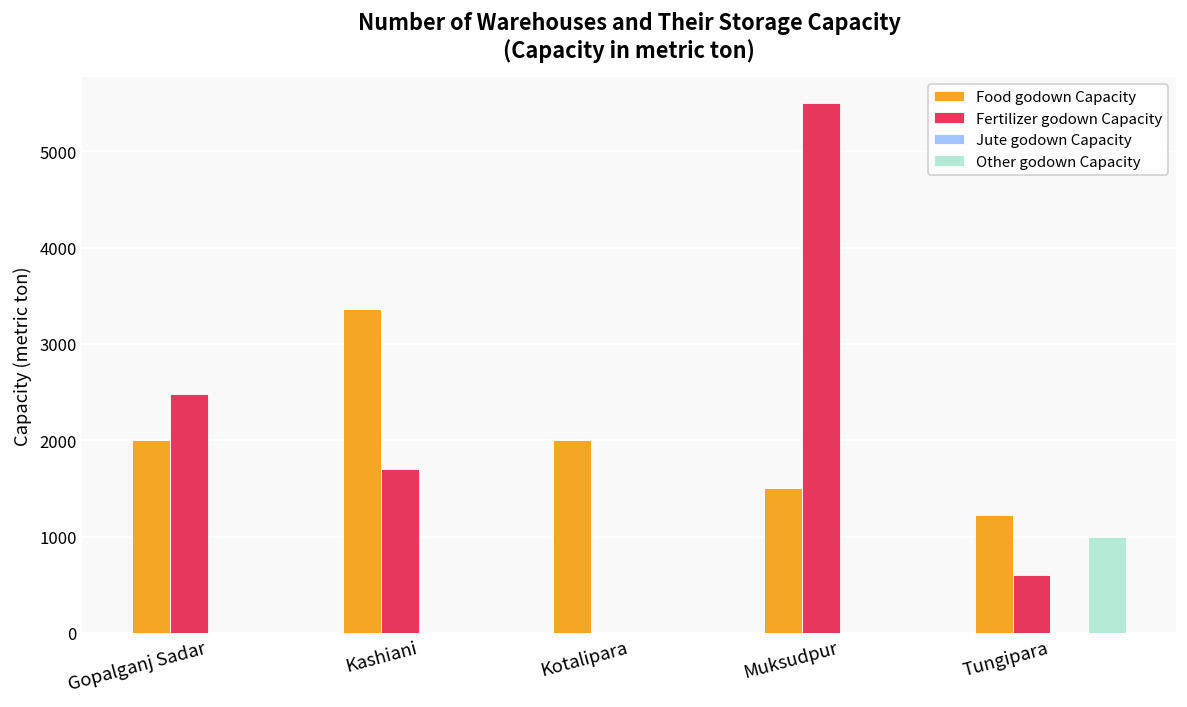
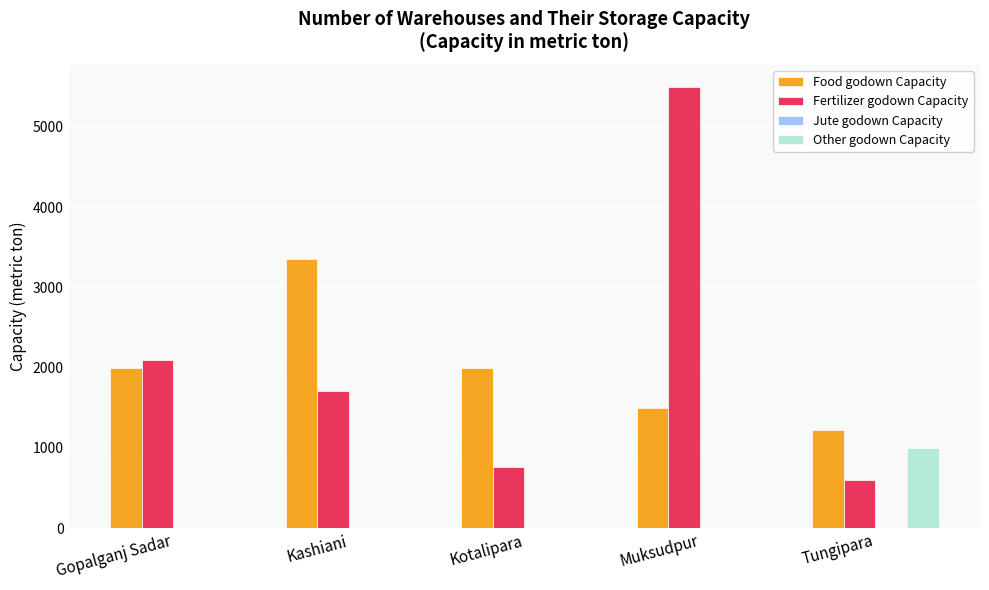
Fertilizer godown Capacity, Gopalganj Sadar: 2500 -> 2100
Fertilizer godown Capacity, Kotalipara: 0 -> 800
